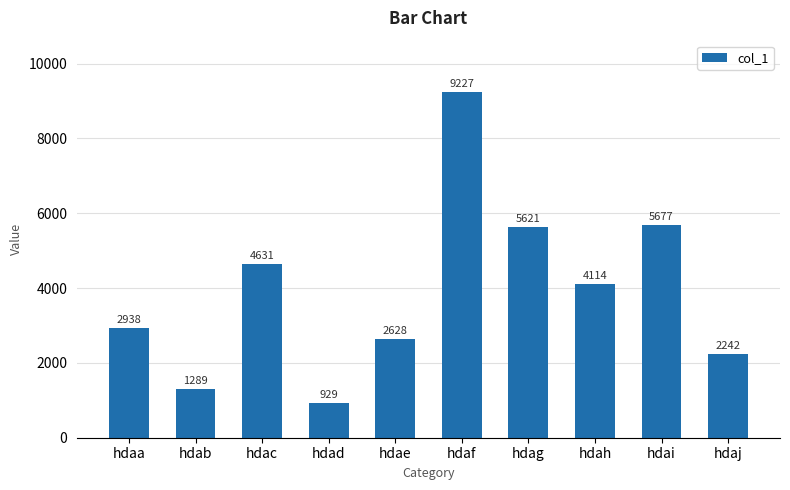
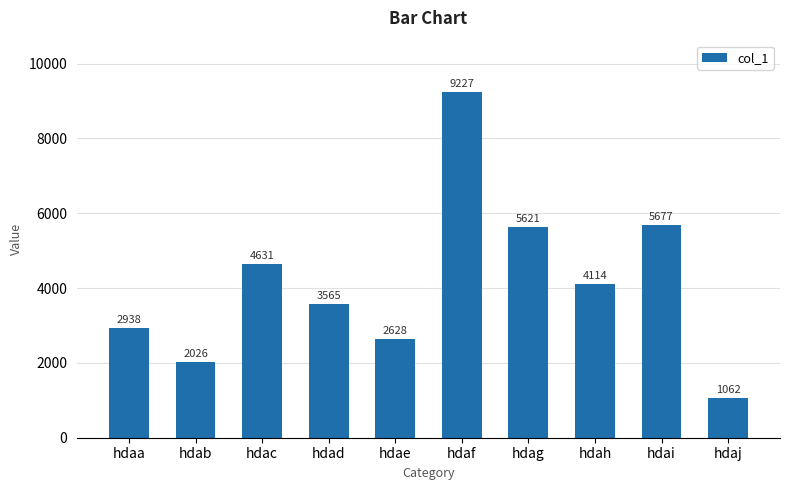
hdab: 1289 -> 2026
hdad: 929 -> 3565
hdaj: 2242 -> 1062
